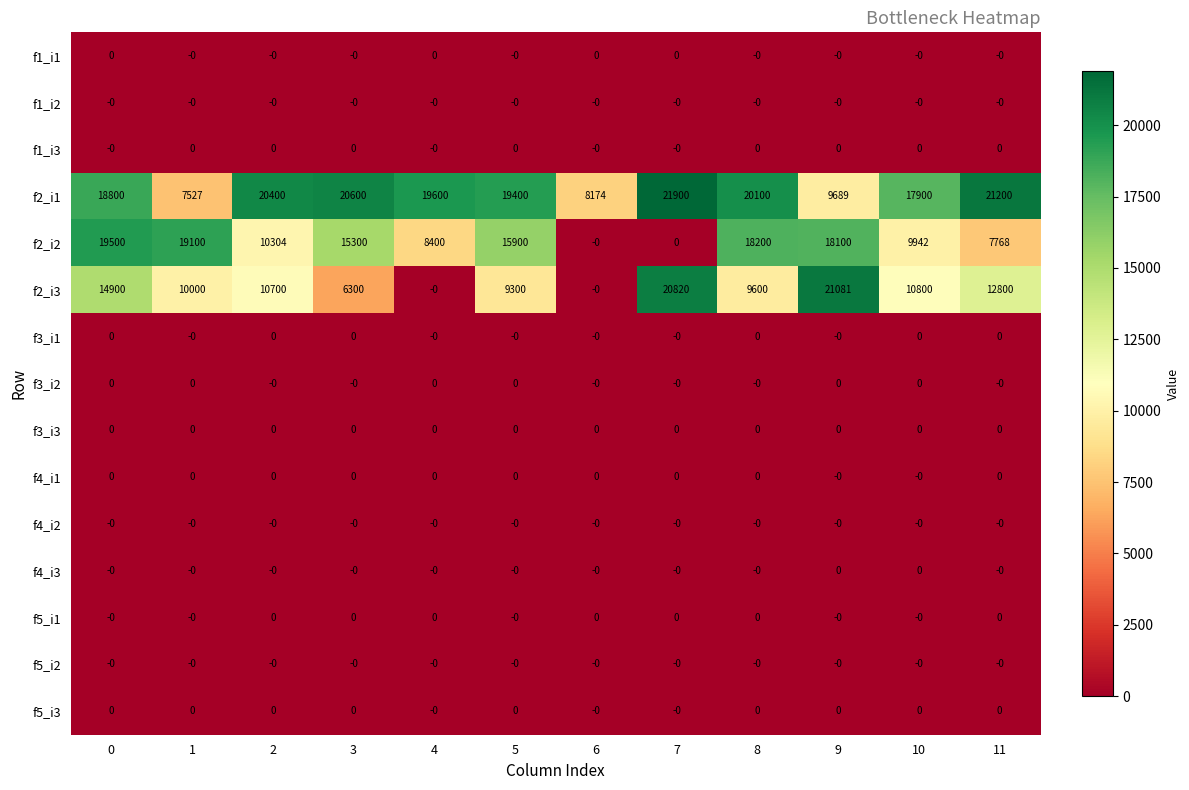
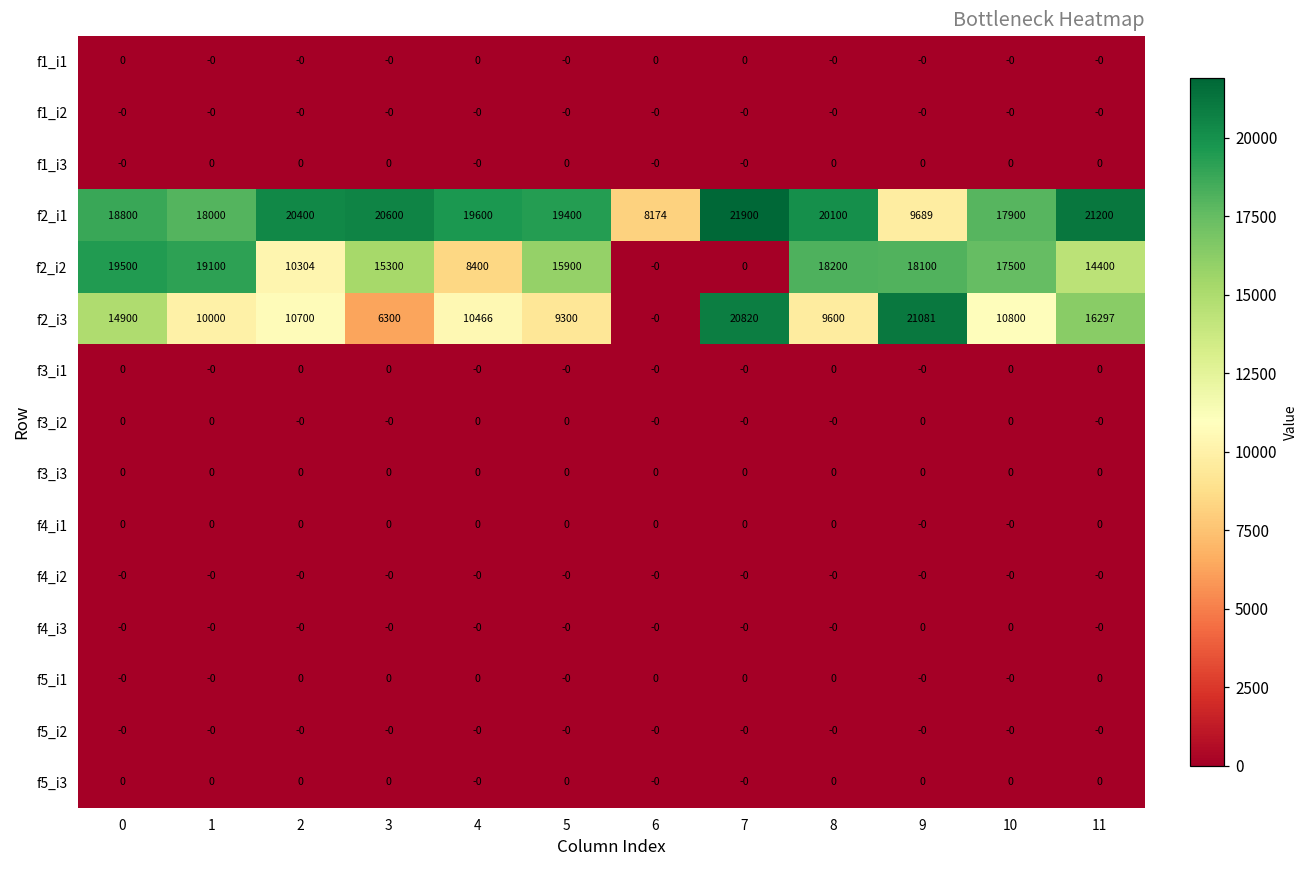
f2_i1, 1: 7527 -> 18000
f2_i2, 10: 9942 -> 17500
f2_i2, 11: 7768 -> 14400
f2_i3, 4: -0 -> 10466
f2_i3, 11: 12800 -> 16297
